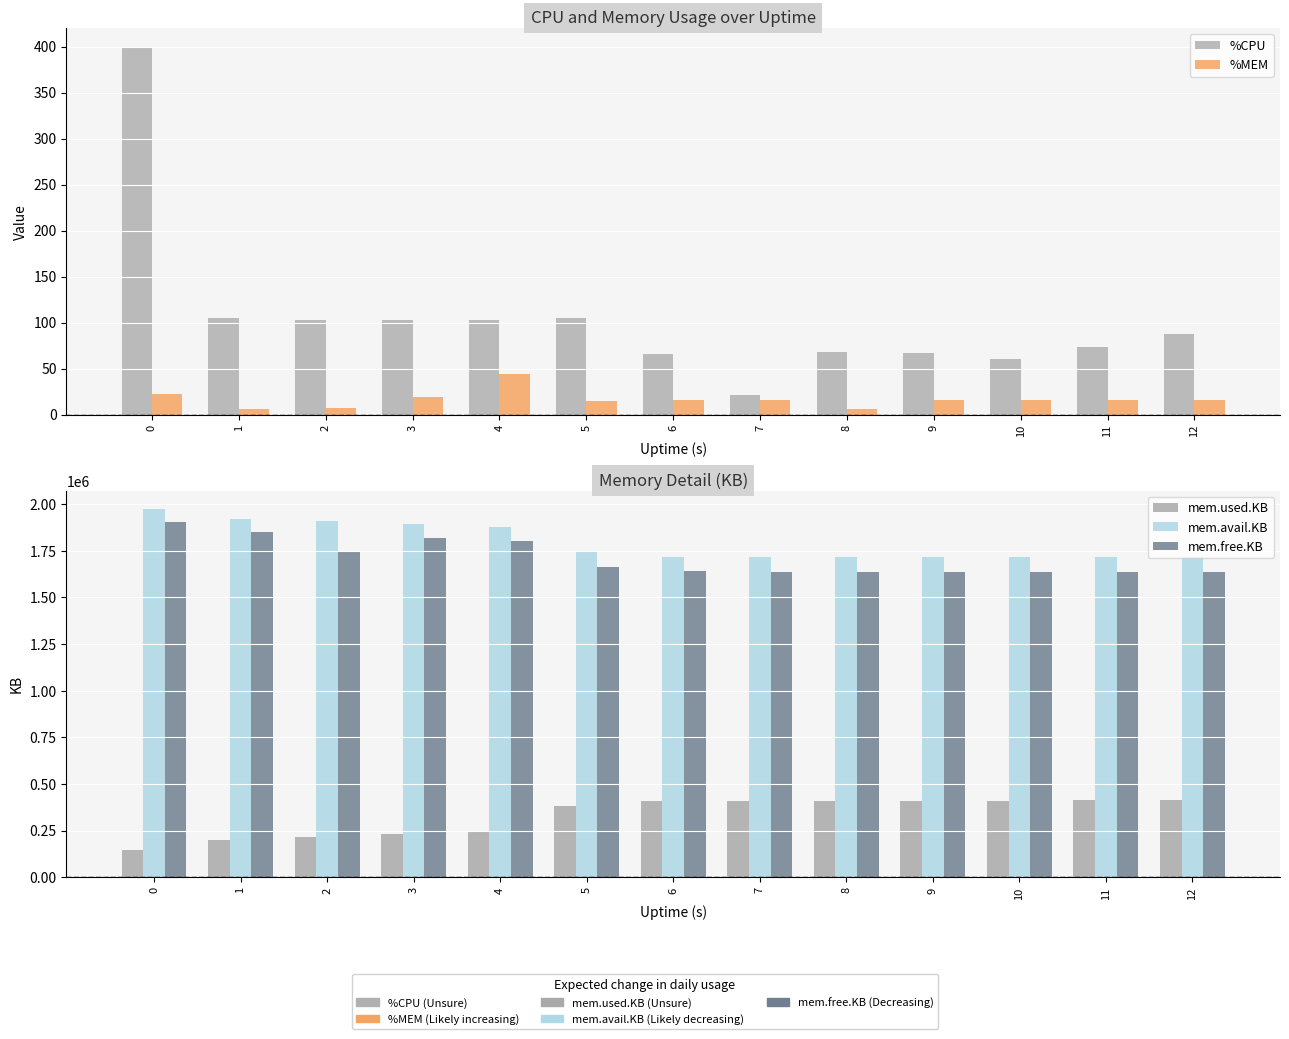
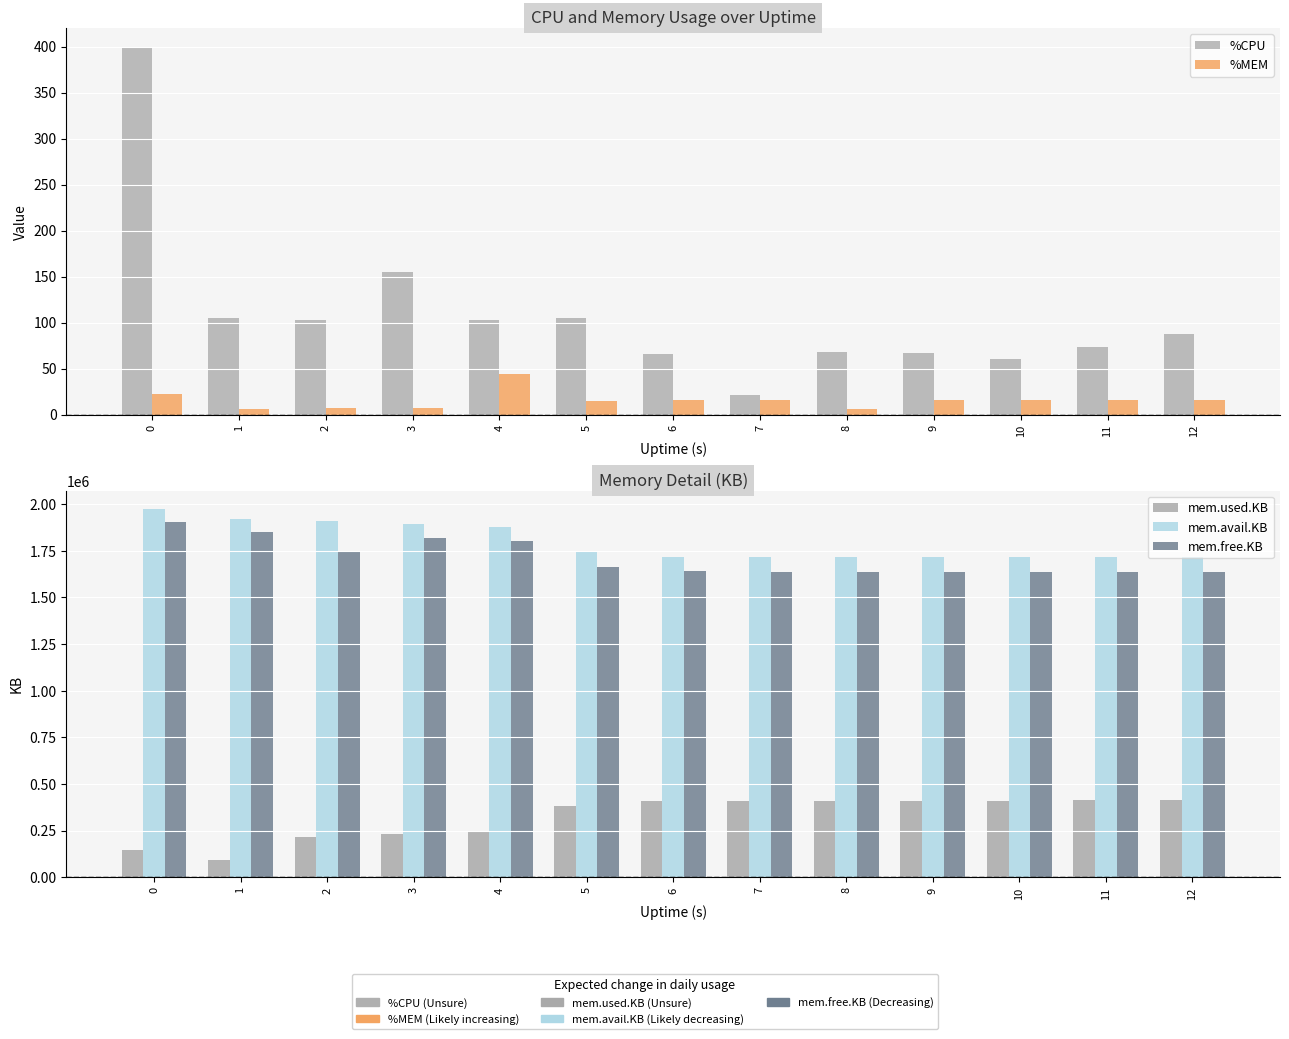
CPU and Memory Usage over Uptime, %CPU, 3: 100 -> 160
CPU and Memory Usage over Uptime, %MEM, 3: 20 -> 10
Memory Detail (KB), mem.used.KB, 1: 200000 -> 90000
